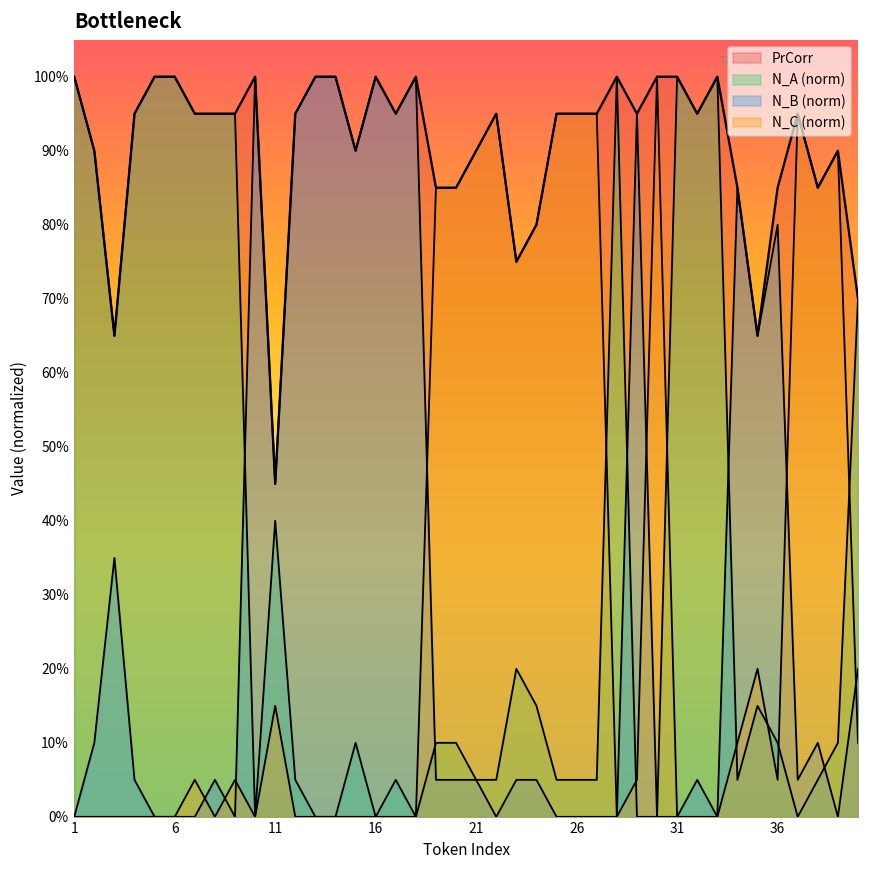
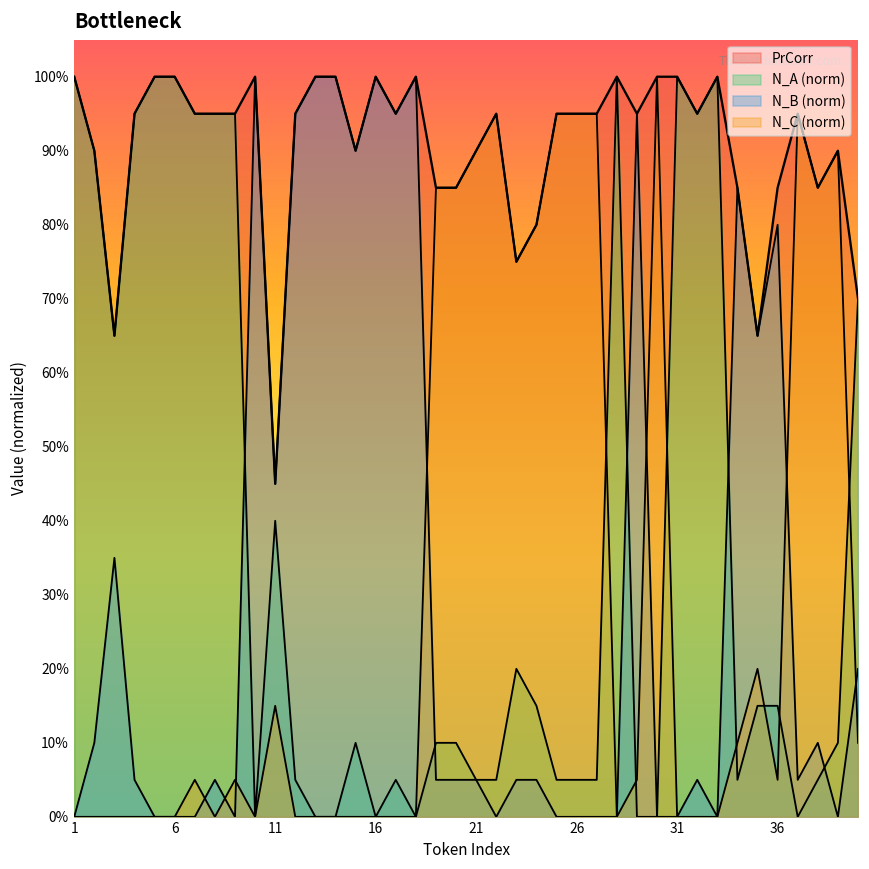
N_A (norm), 36: 10% -> 15%
